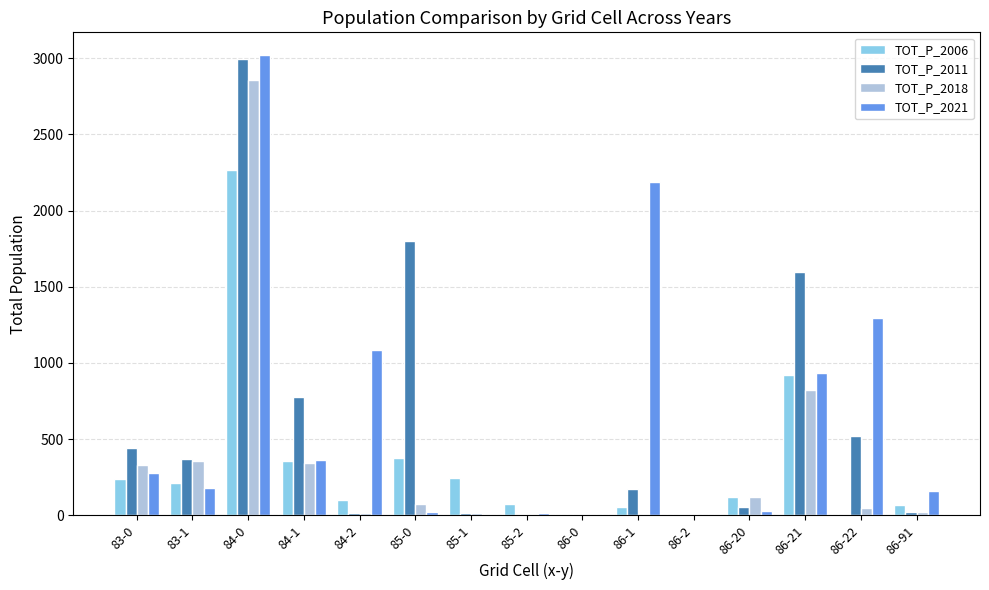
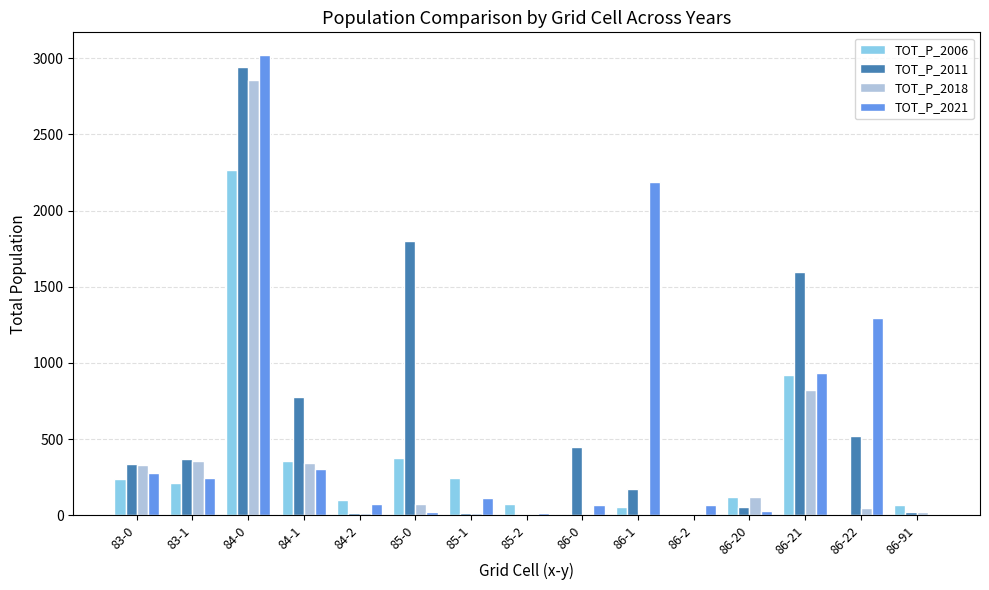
TOT_P_2011, 83-0: 440 -> 340
TOT_P_2021, 83-1: 180 -> 240
TOT_P_2011, 84-0: 3000 -> 2940
TOT_P_2021, 84-1: 370 -> 300
TOT_P_2021, 84-2: 1090 -> 80
TOT_P_2021, 85-1: 0 -> 110
TOT_P_2011, 86-0: 0 -> 450
TOT_P_2021, 86-0: 10 -> 70
TOT_P_2021, 86-2: 0 -> 70
TOT_P_2021, 86-91: 160 -> 10
